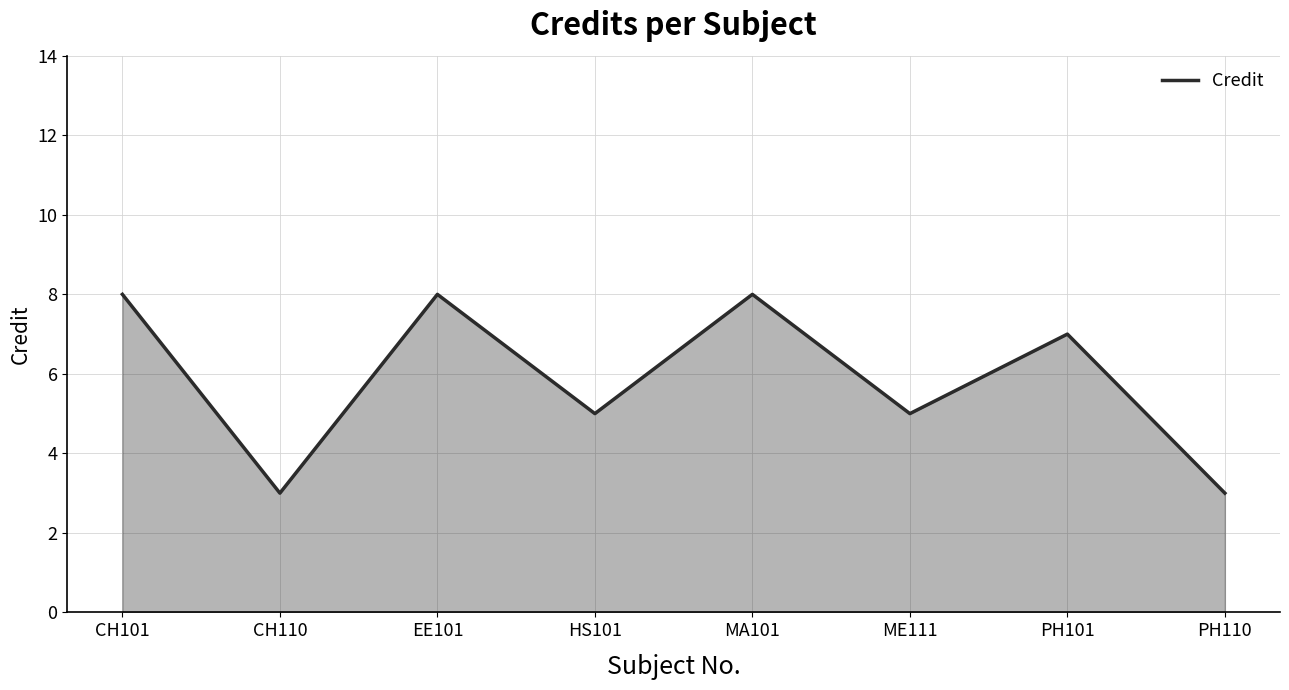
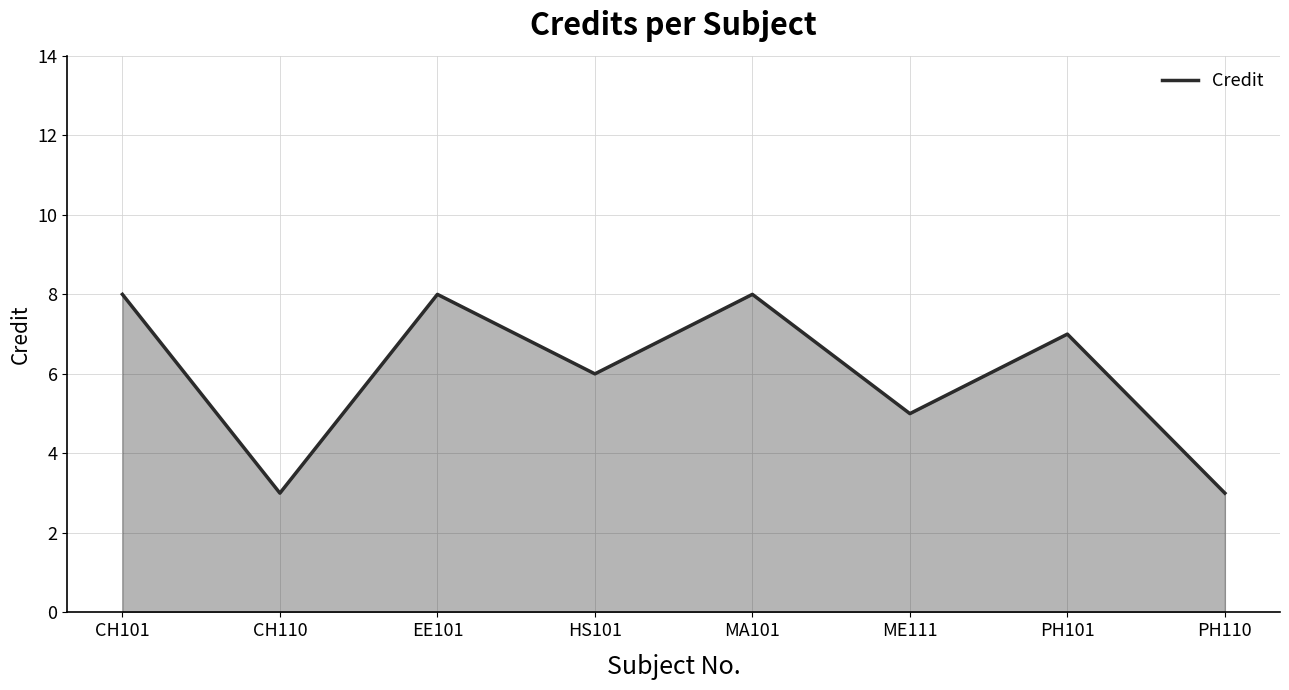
HS101: 5 -> 6
